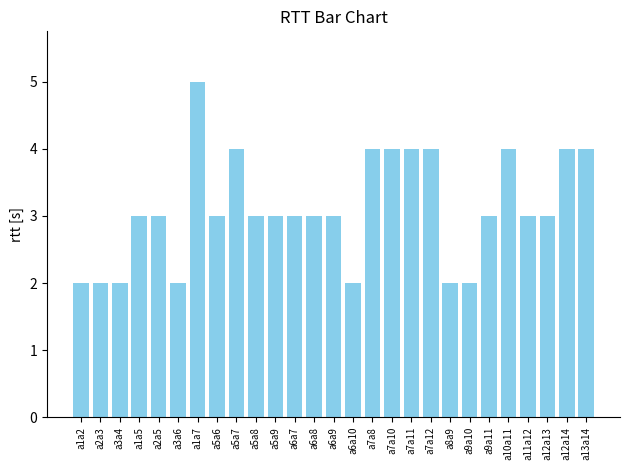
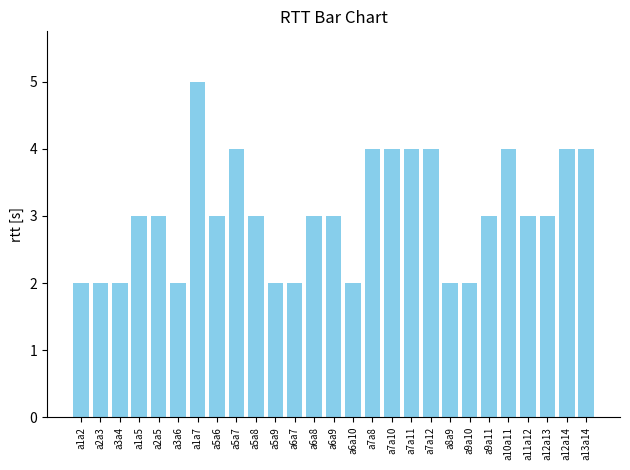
a5a9: 3 -> 2
a6a7: 3 -> 2
